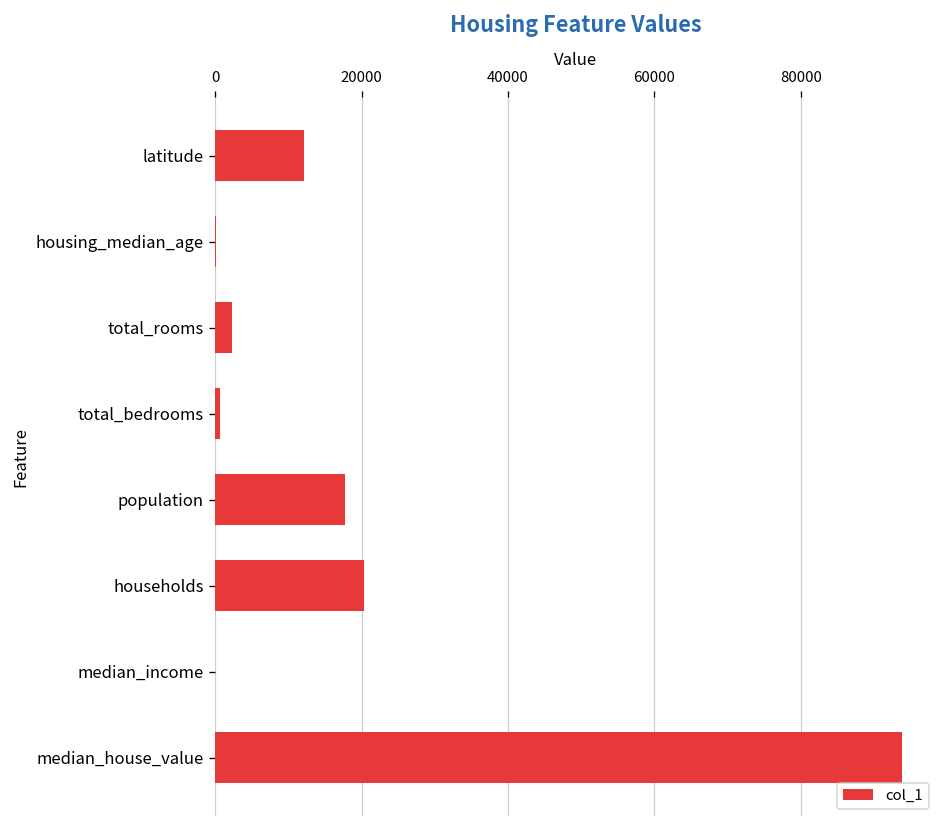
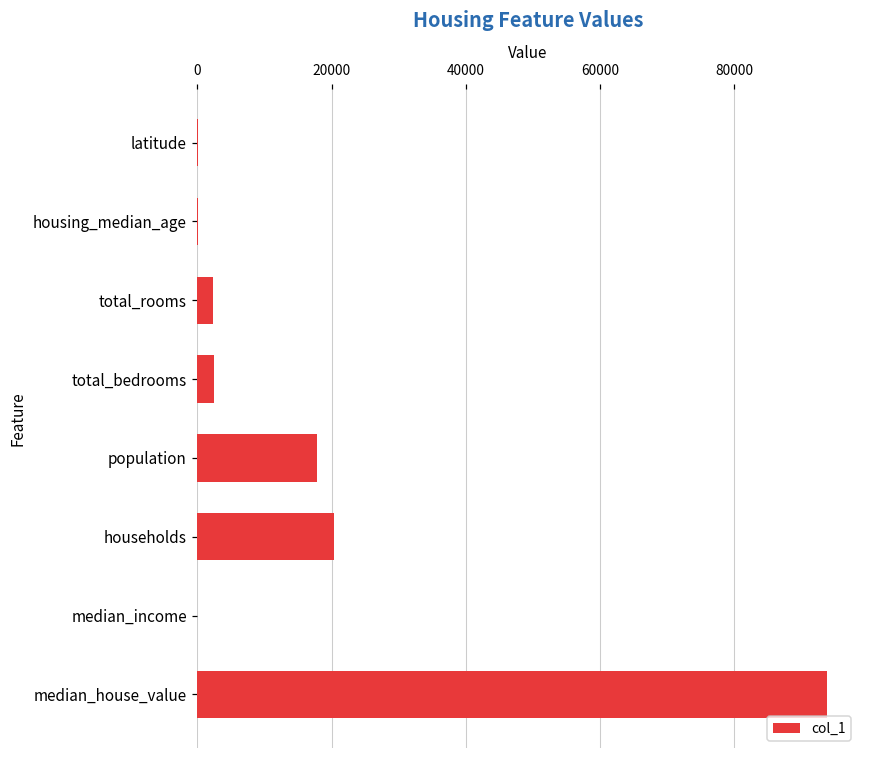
latitude: 12000 -> 0
total_bedrooms: 1000 -> 2000
